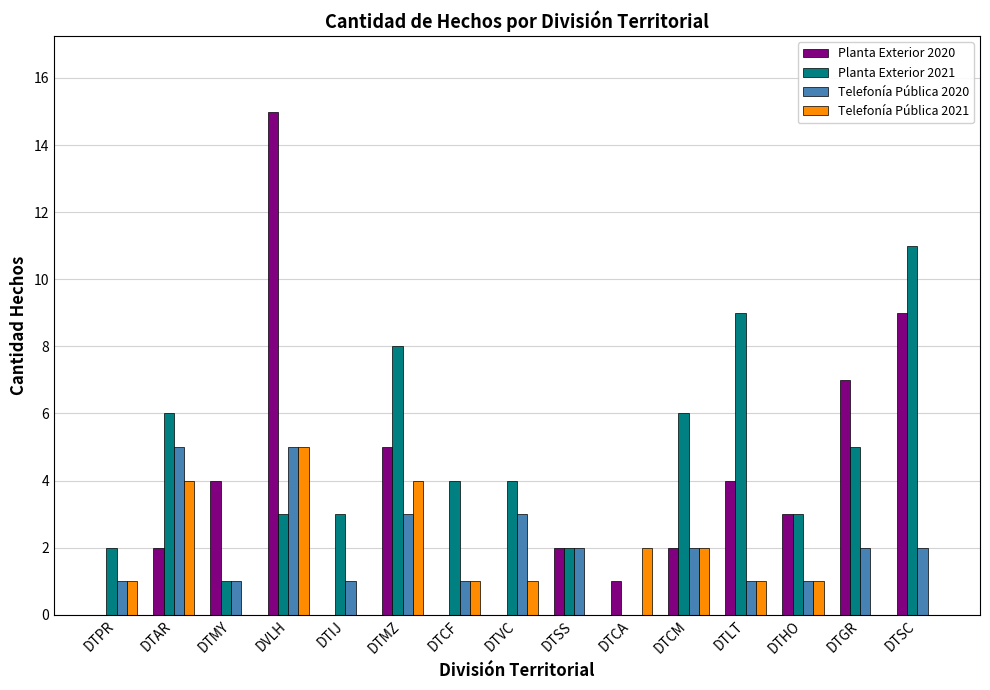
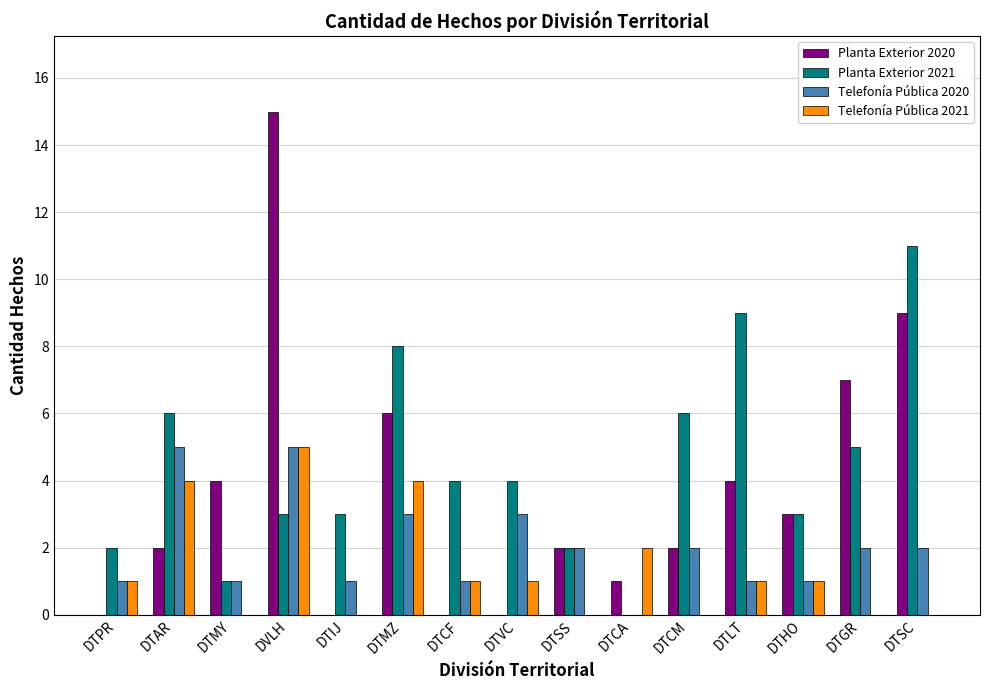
Planta Exterior 2020, DTMZ: 5 -> 6
Telefonía Pública 2021, DTCM: 2 -> 0
